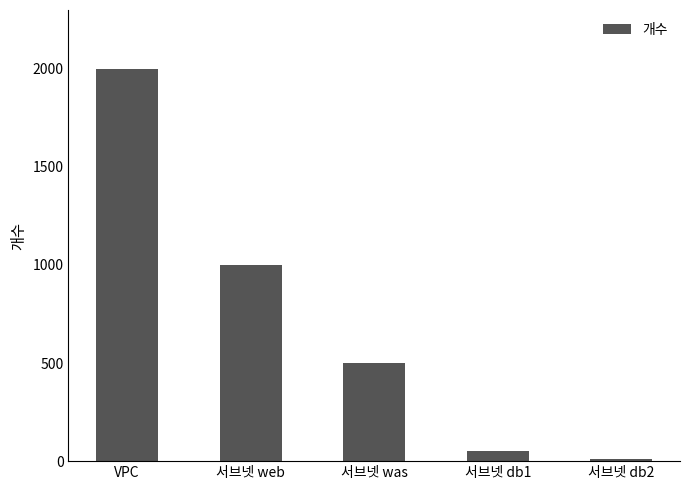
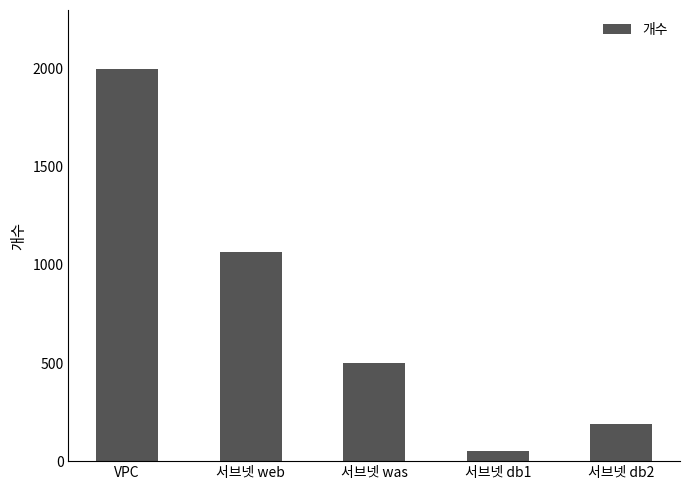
서브넷 web: 1000 -> 1070
서브넷 db2: 10 -> 190
